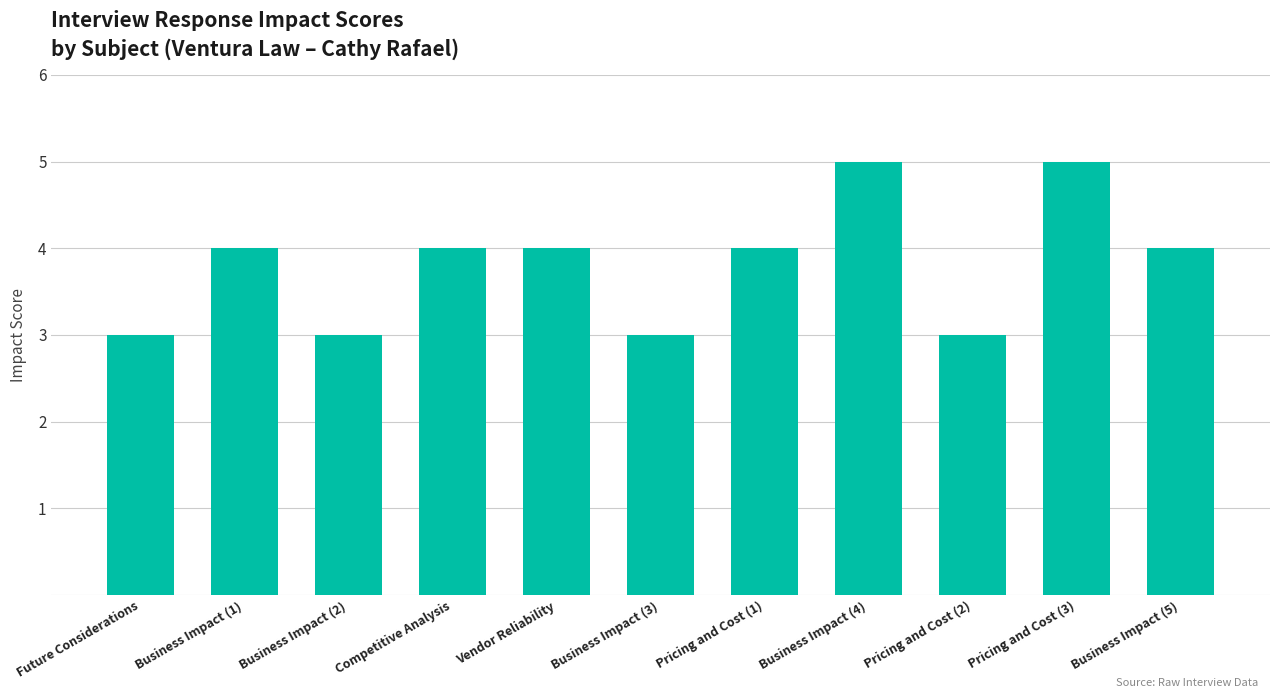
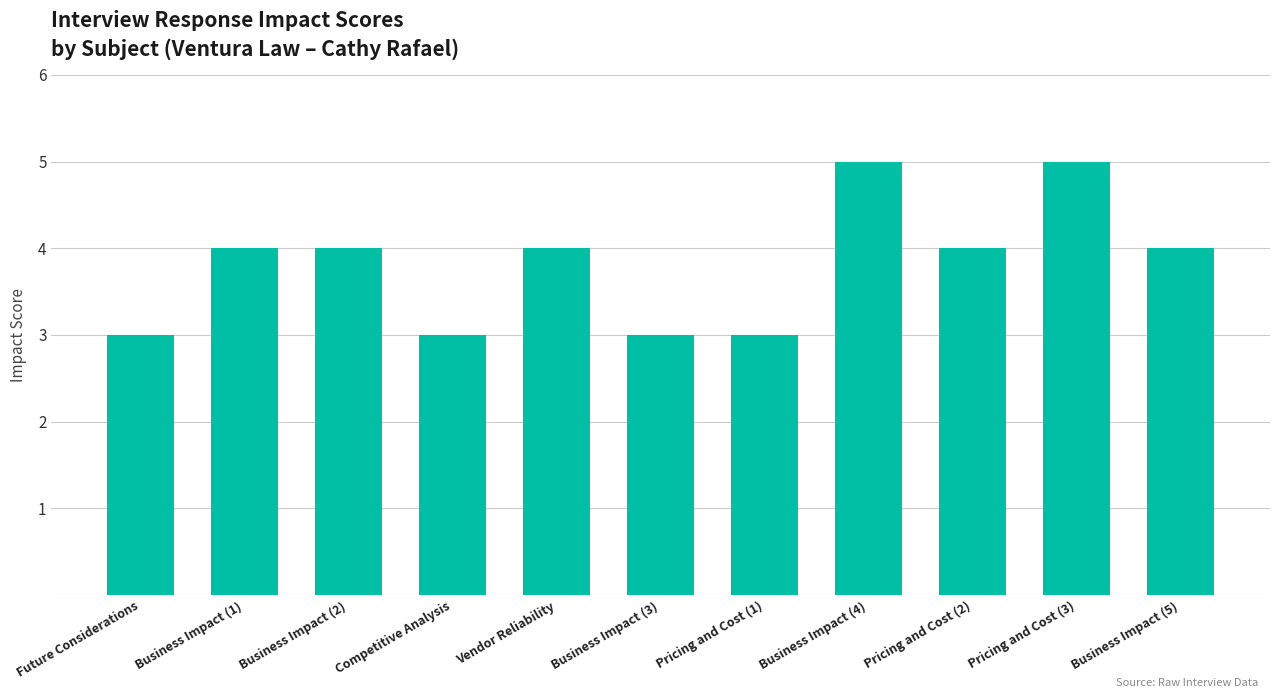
Business Impact (2): 3 -> 4
Competitive Analysis: 4 -> 3
Pricing and Cost (1): 4 -> 3
Pricing and Cost (2): 3 -> 4
